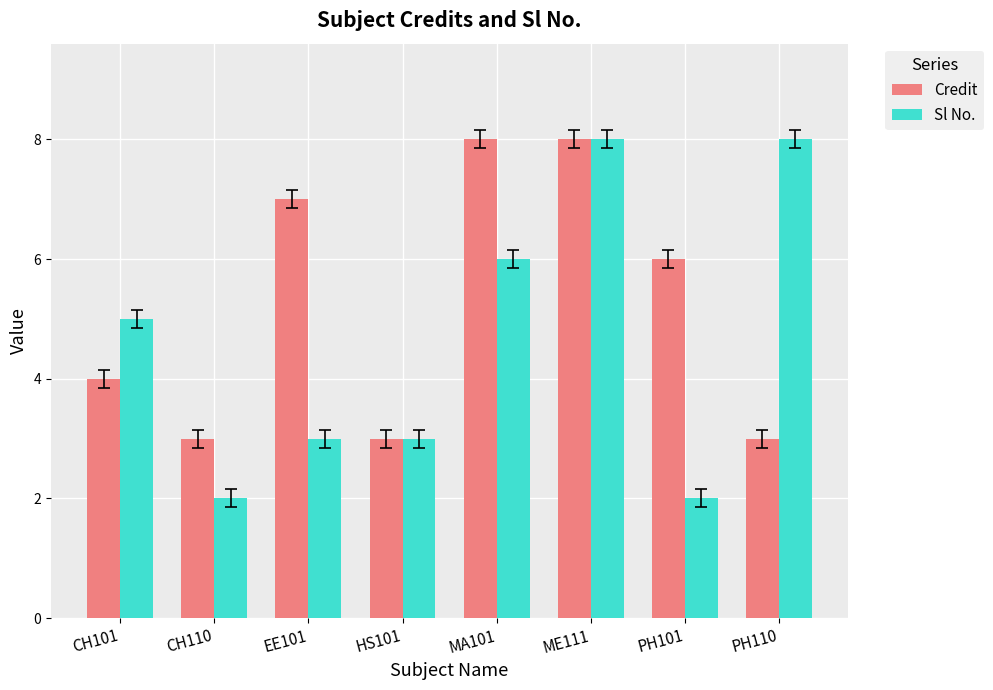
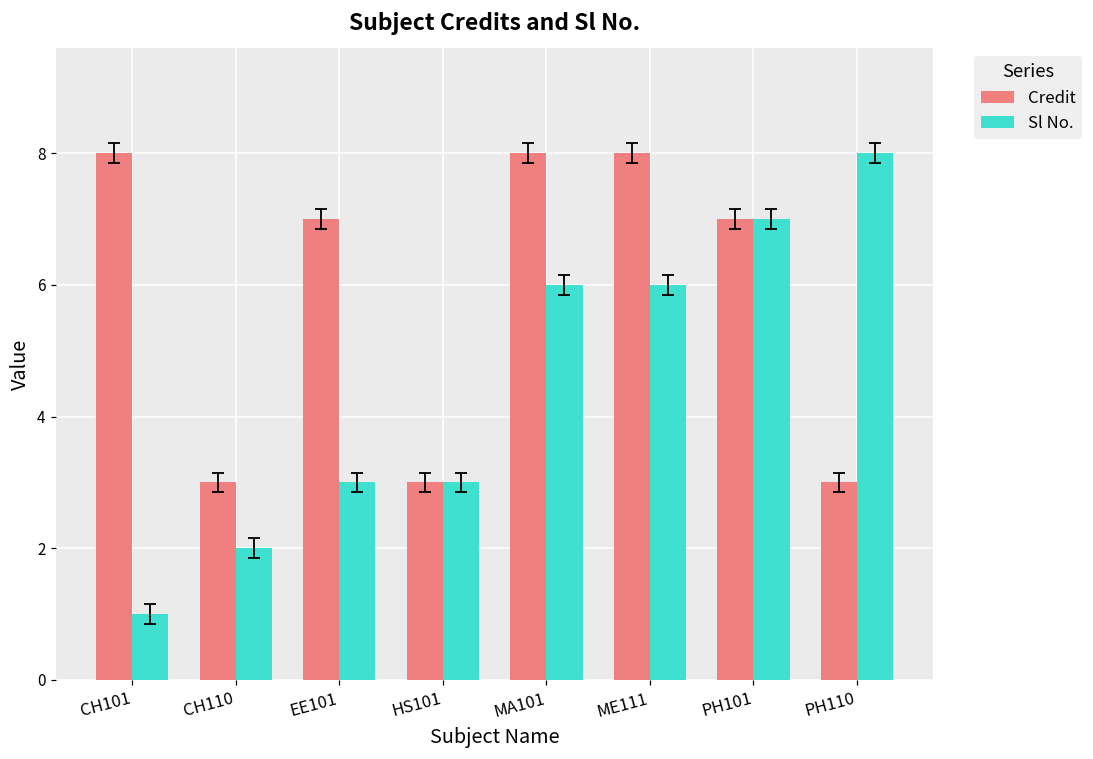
Credit, CH101: 4 -> 8
Sl No., CH101: 5 -> 1
Sl No., ME111: 8 -> 6
Credit, PH101: 6 -> 7
Sl No., PH101: 2 -> 7
